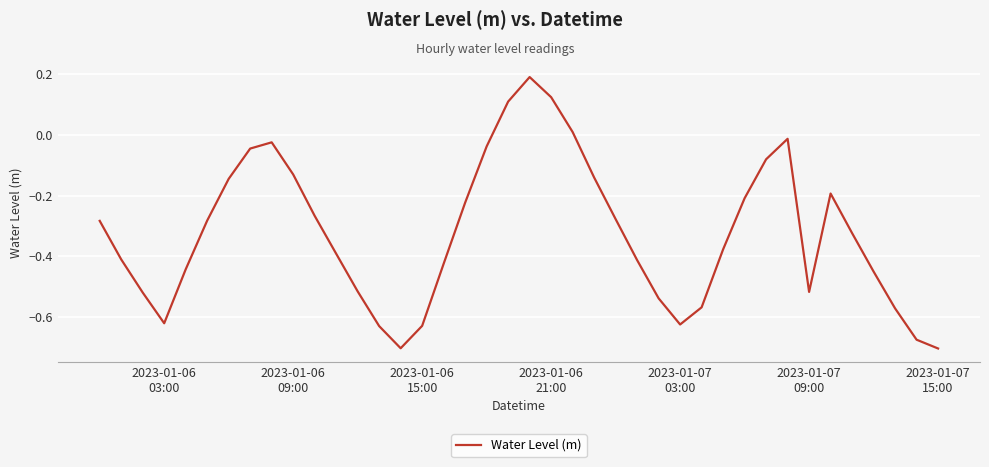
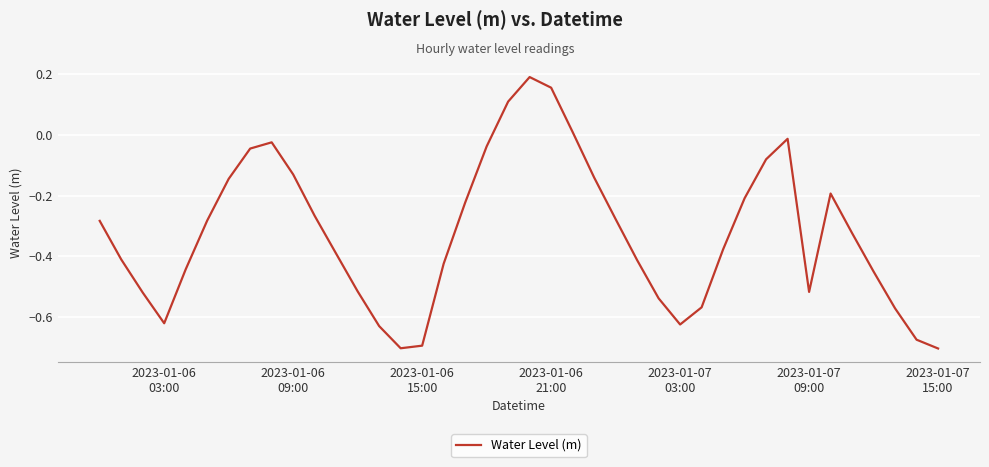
2023-01-06 15:00: -0.63 -> -0.69
2023-01-06 21:00: 0.12 -> 0.16
